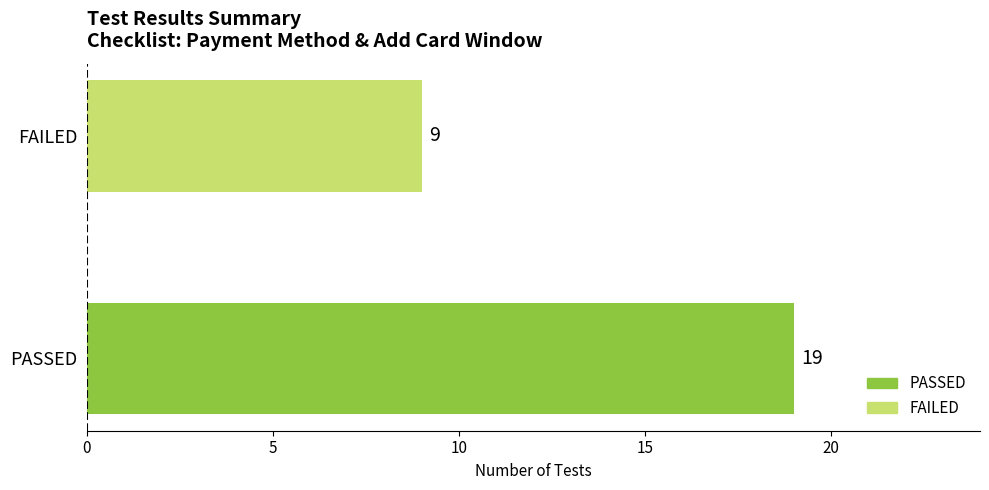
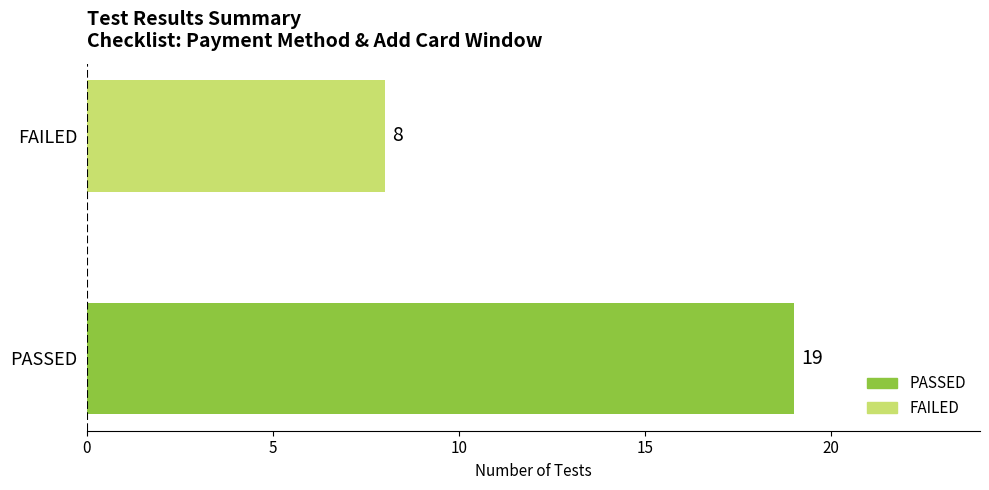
FAILED: 9 -> 8
